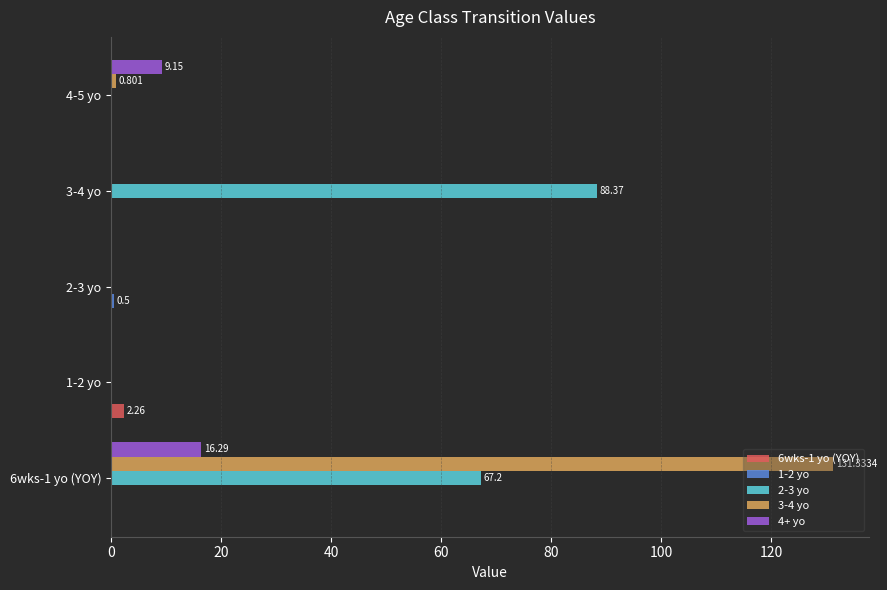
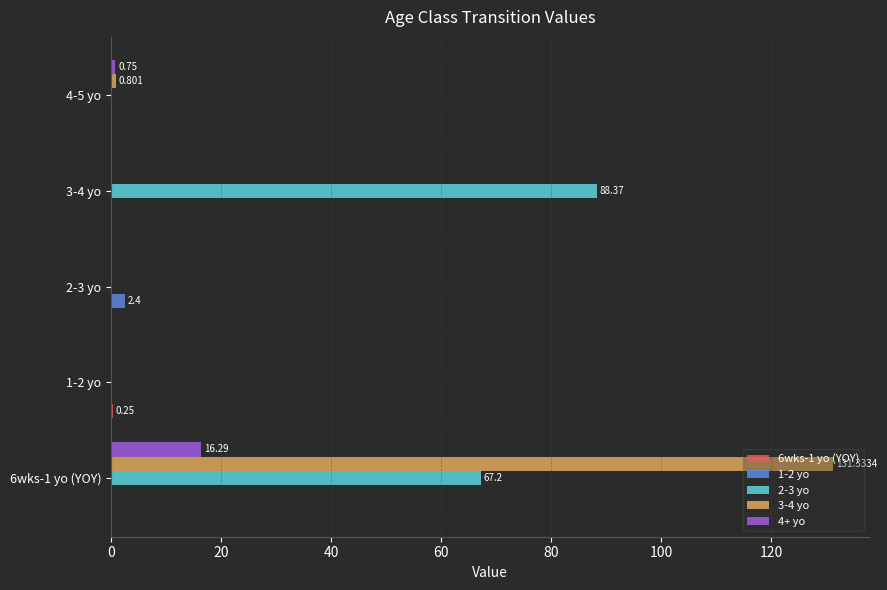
4+ yo, 4-5 yo: 9.15 -> 0.75
1-2 yo, 2-3 yo: 0.5 -> 2.4
6wks-1 yo (YOY), 1-2 yo: 2.26 -> 0.25
